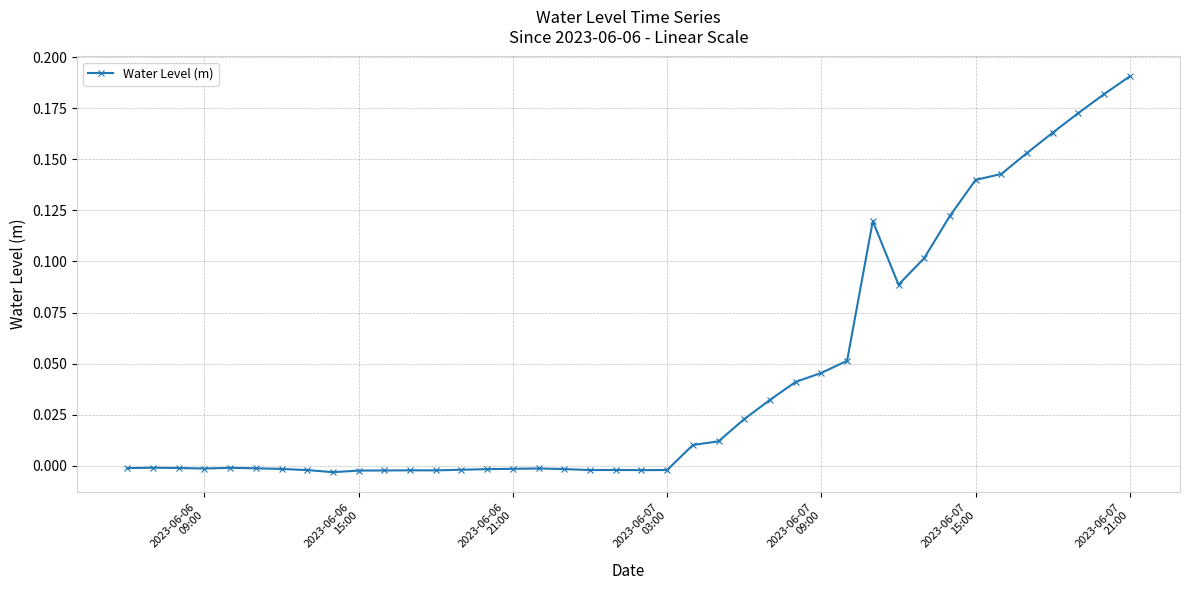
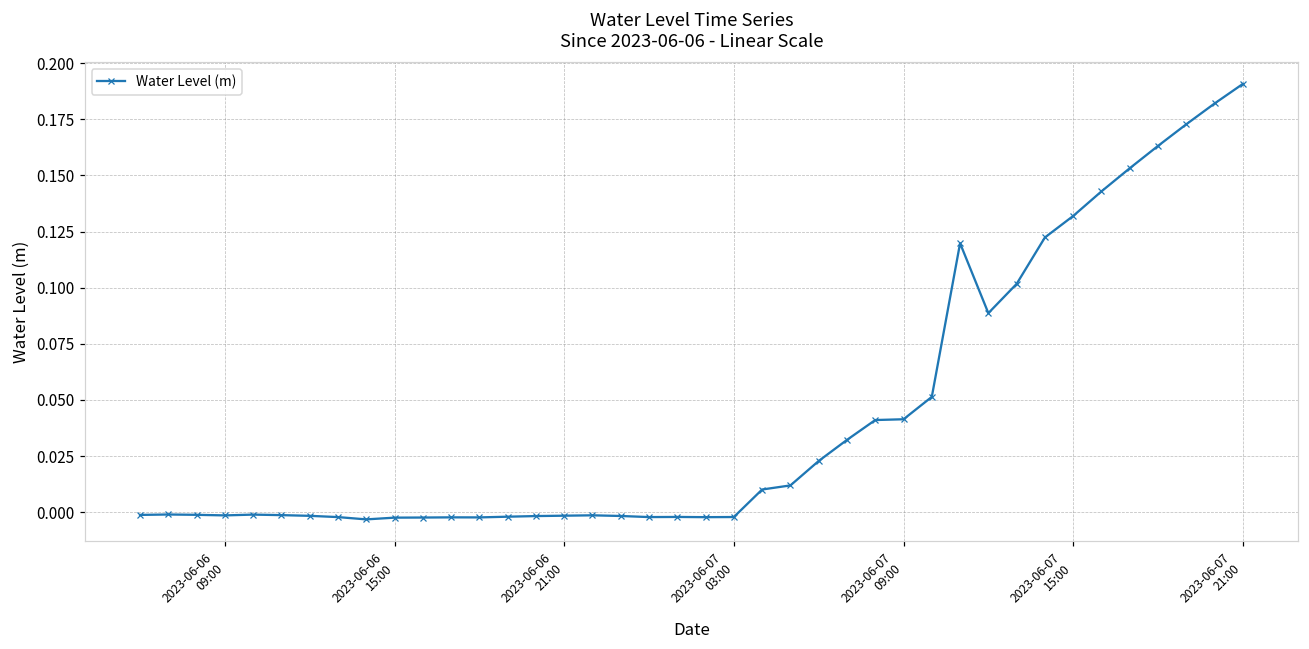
2023-06-07 09:00: 0.045 -> 0.041
2023-06-07 15:00: 0.140 -> 0.132
